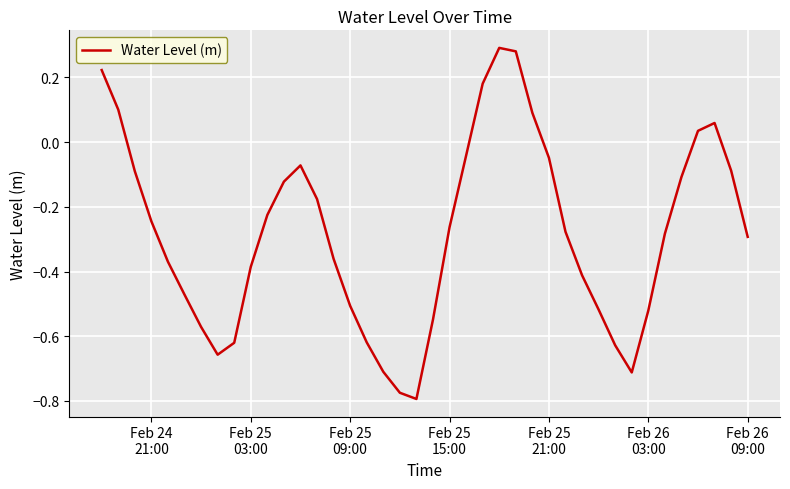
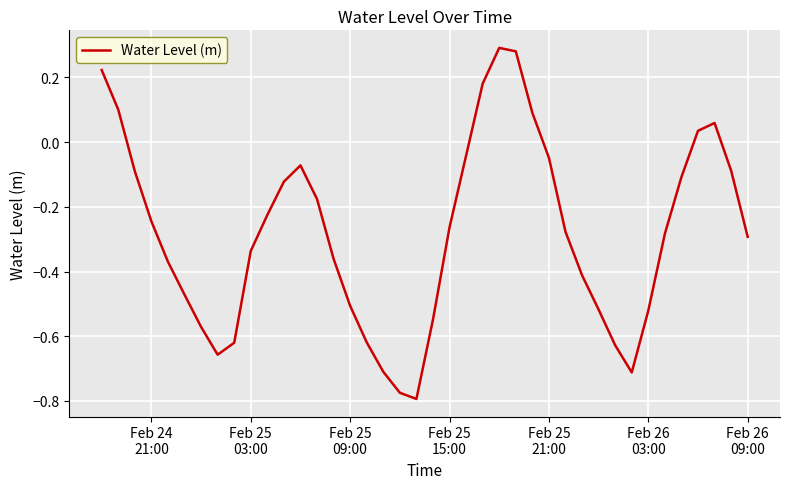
Feb 25 03:00: -0.39 -> -0.34
